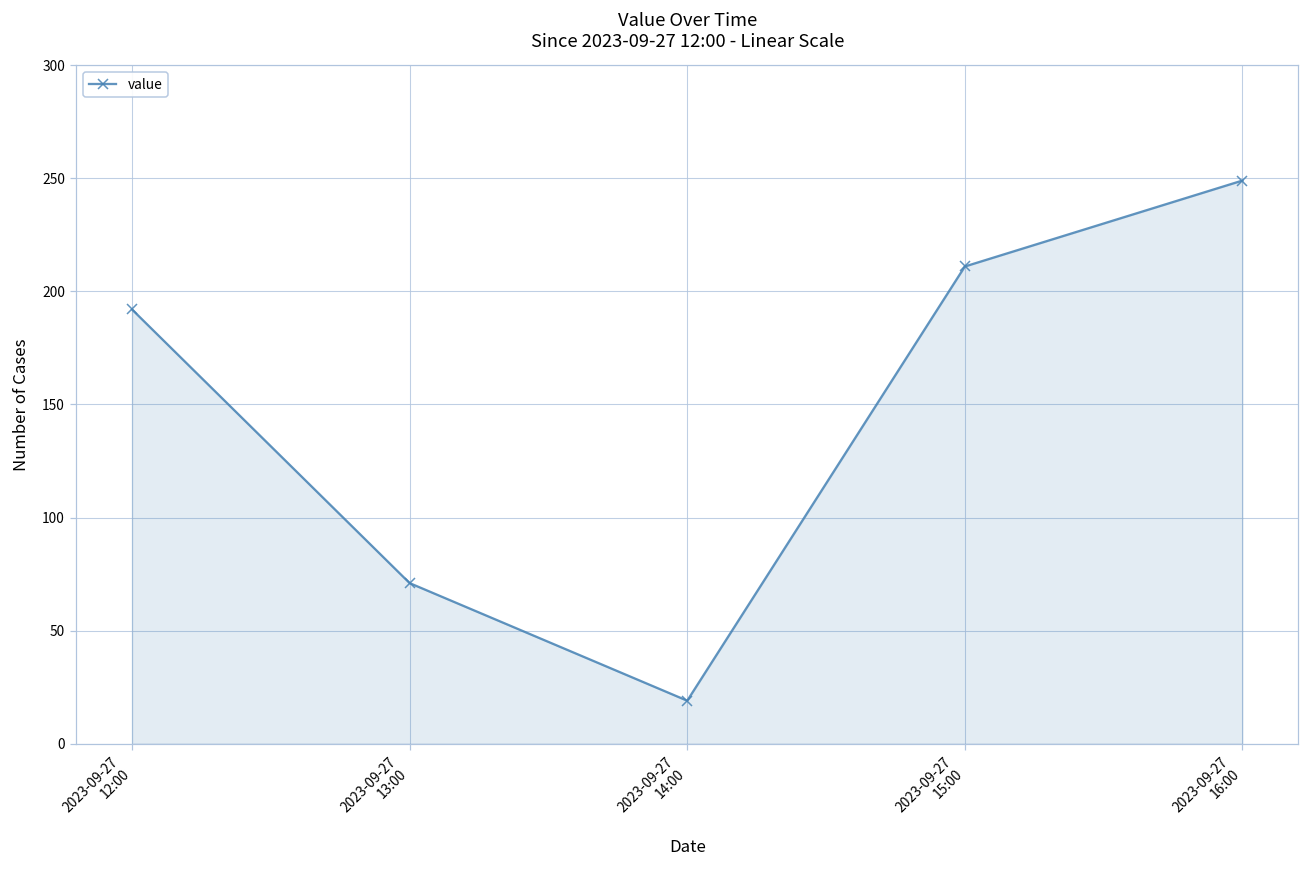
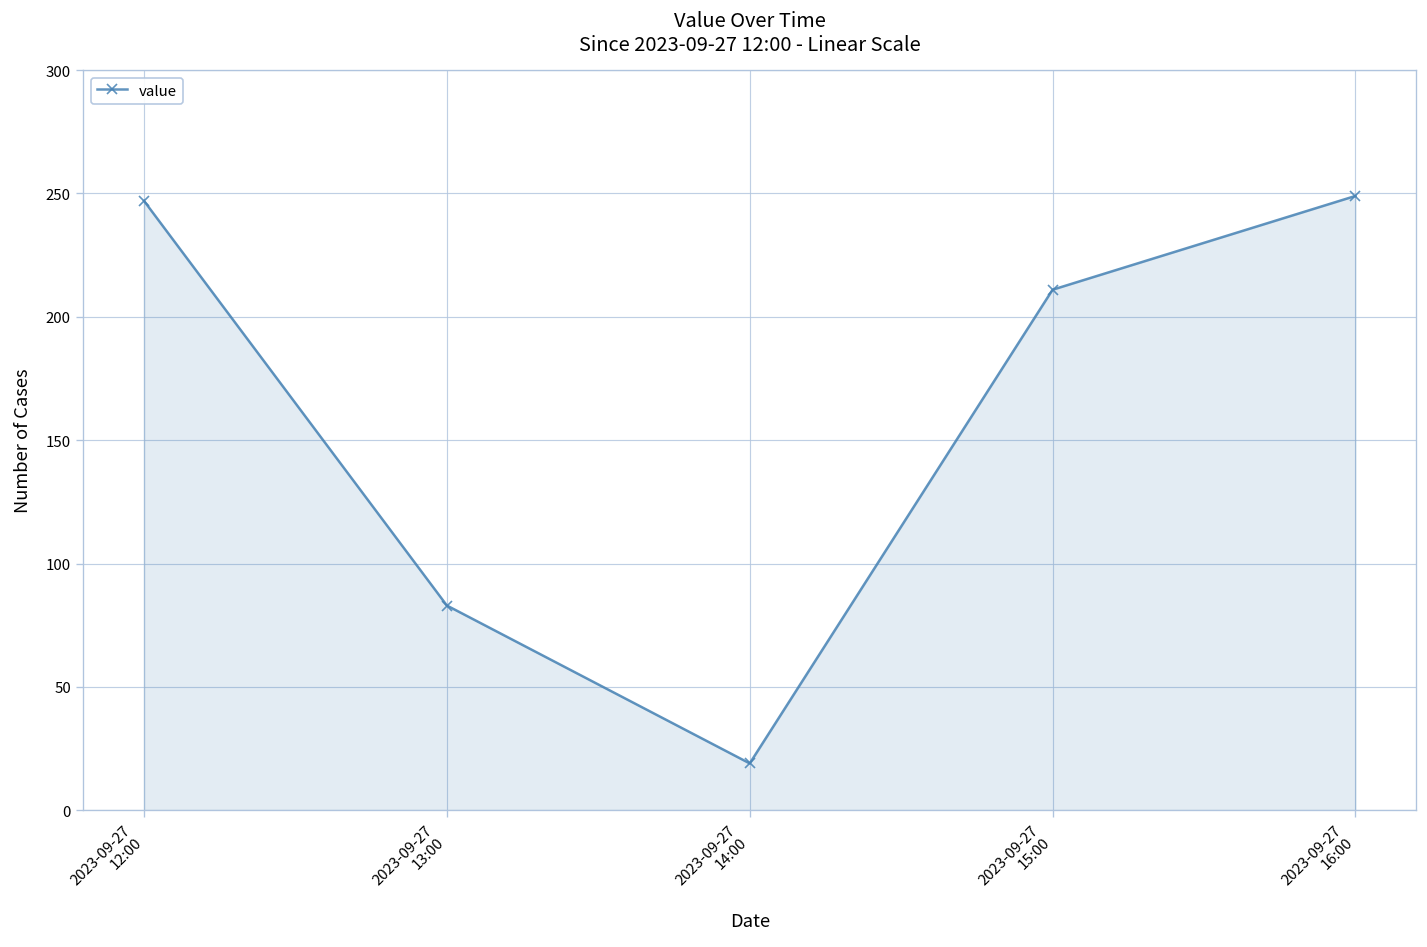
2023-09-27 12:00: 192 -> 247
2023-09-27 13:00: 71 -> 83
